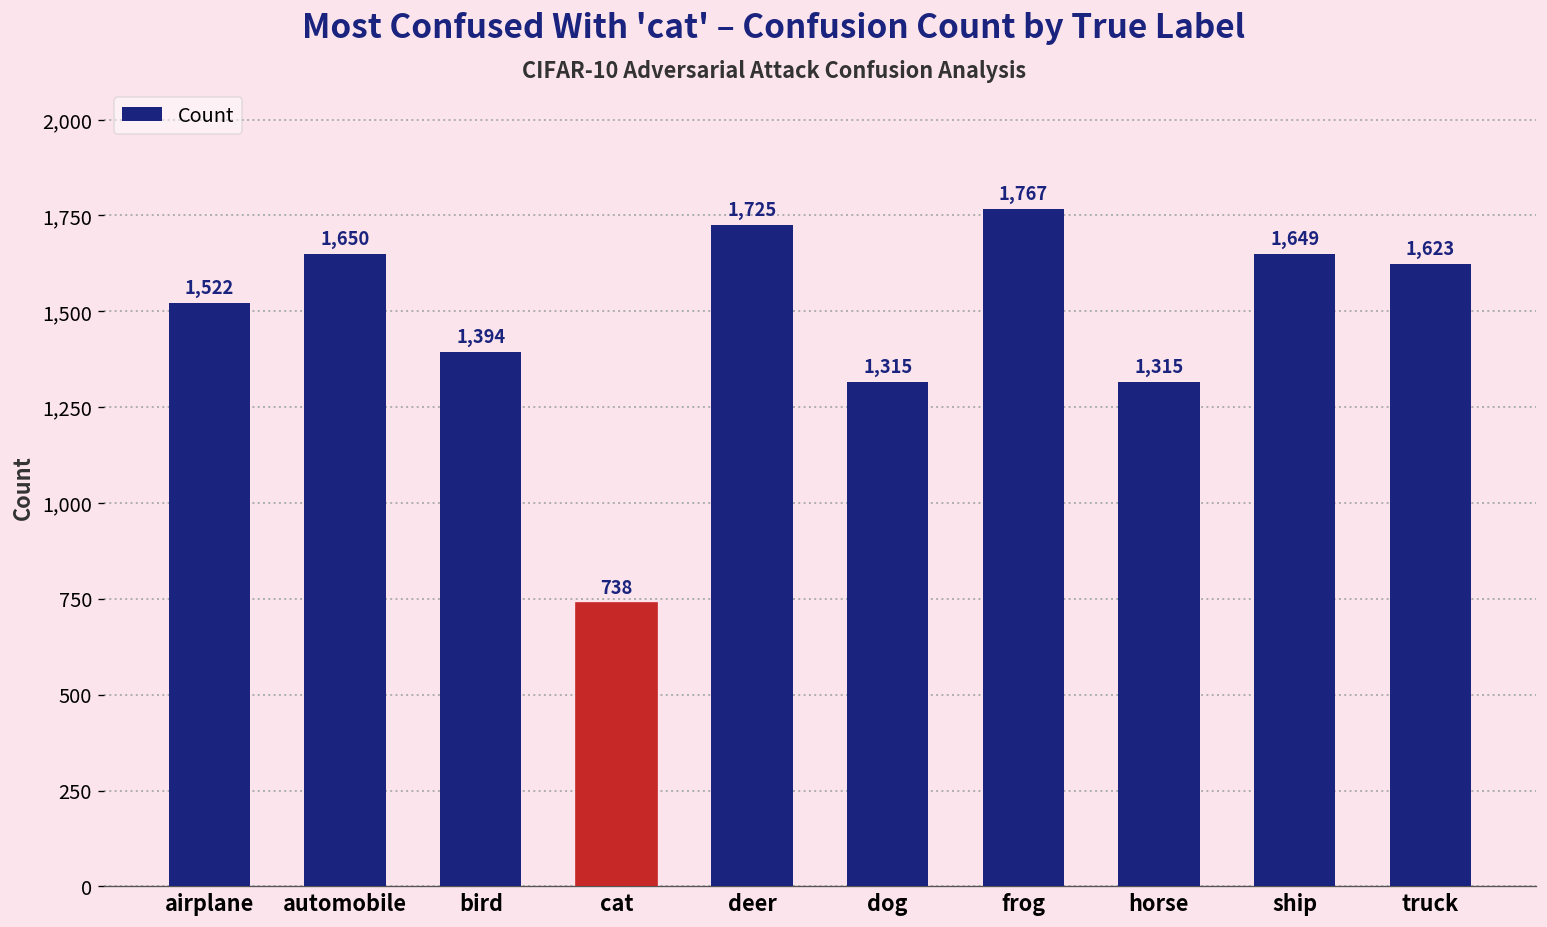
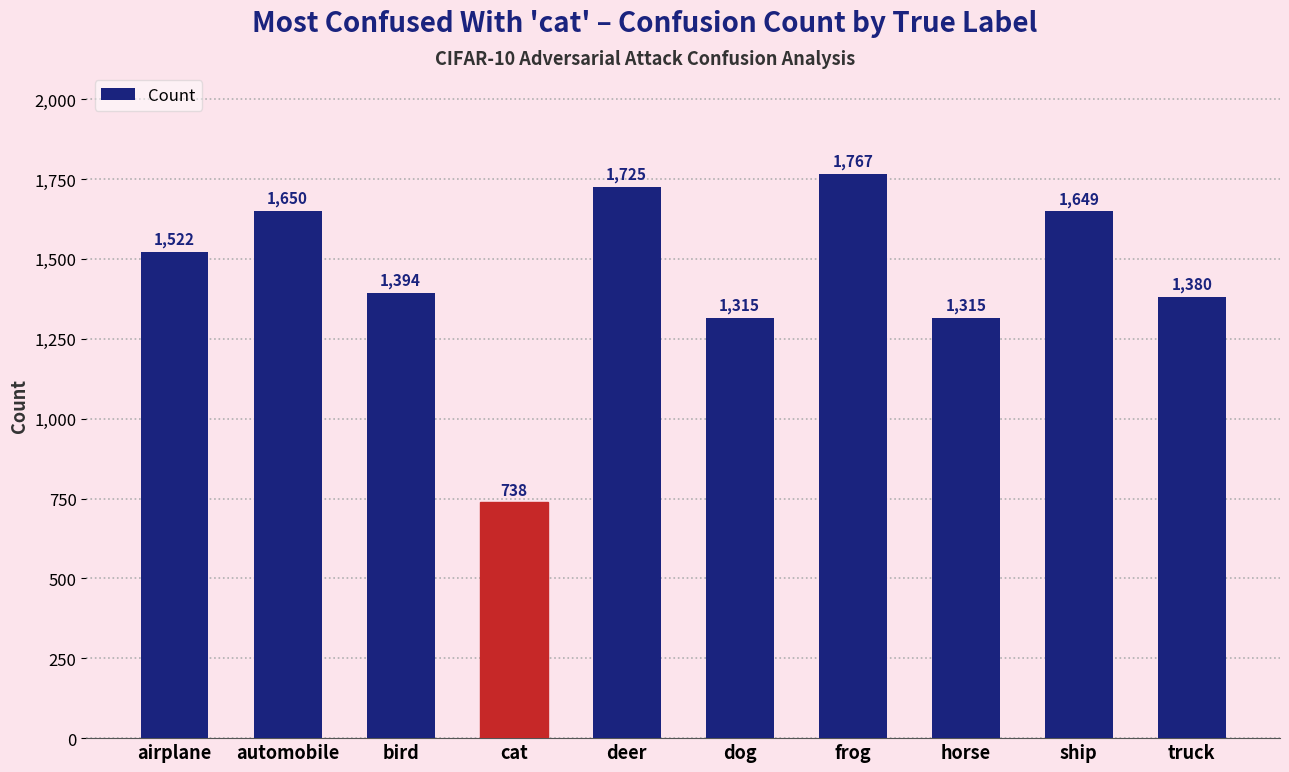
truck: 1,623 -> 1,380
